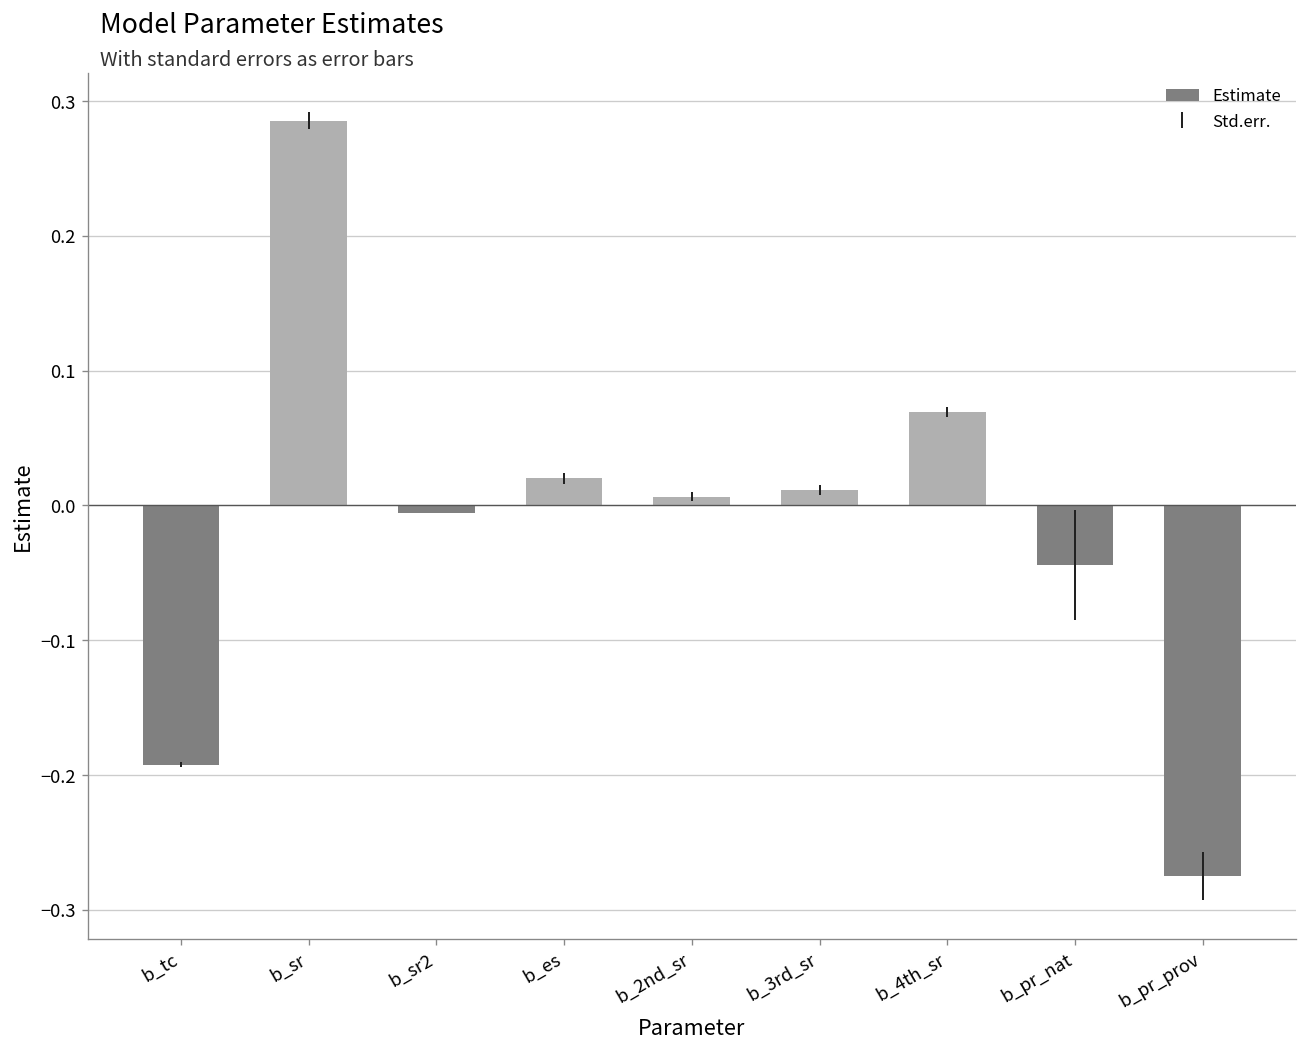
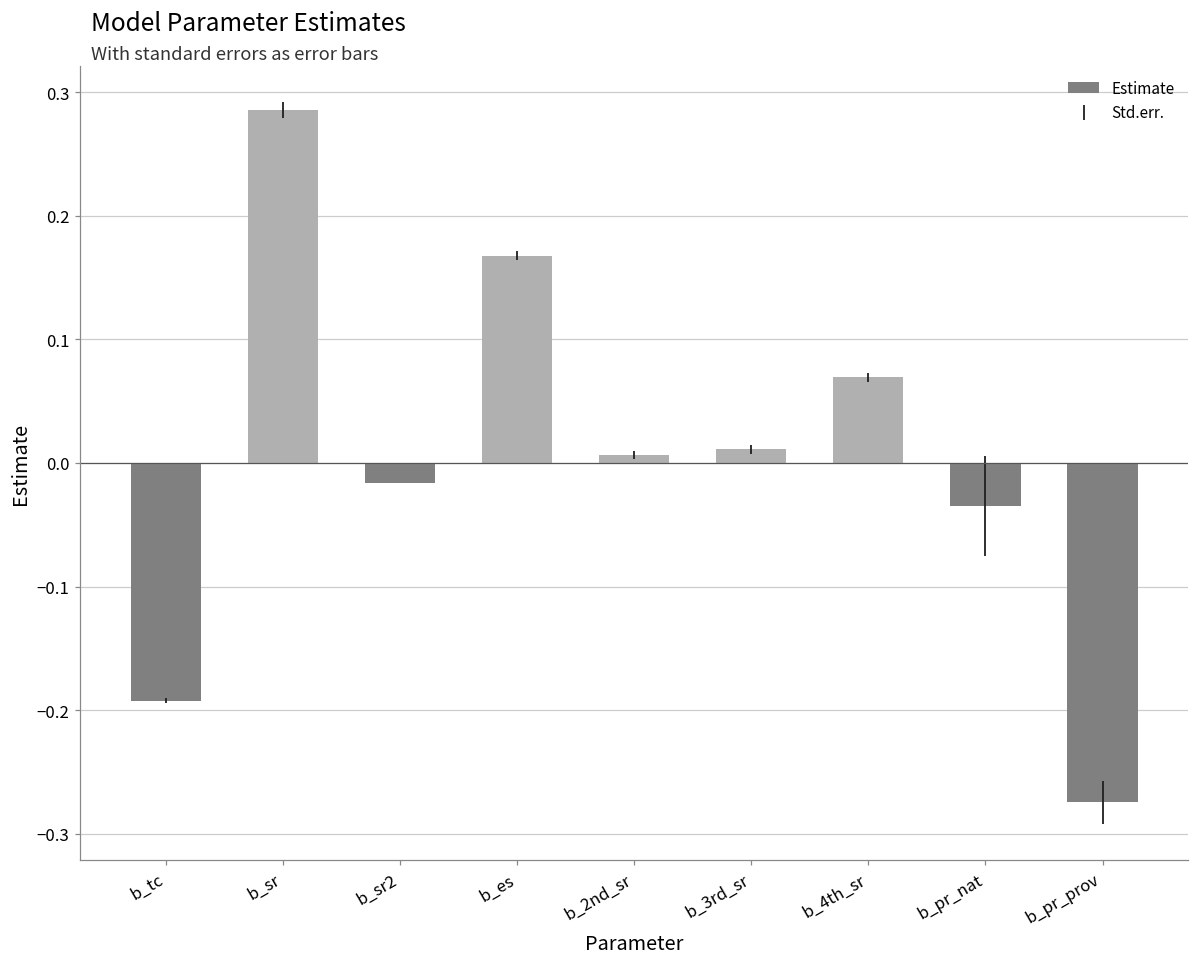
b_sr2: -0.006 -> -0.016
b_es: 0.020 -> 0.168
b_pr_nat: -0.044 -> -0.035
